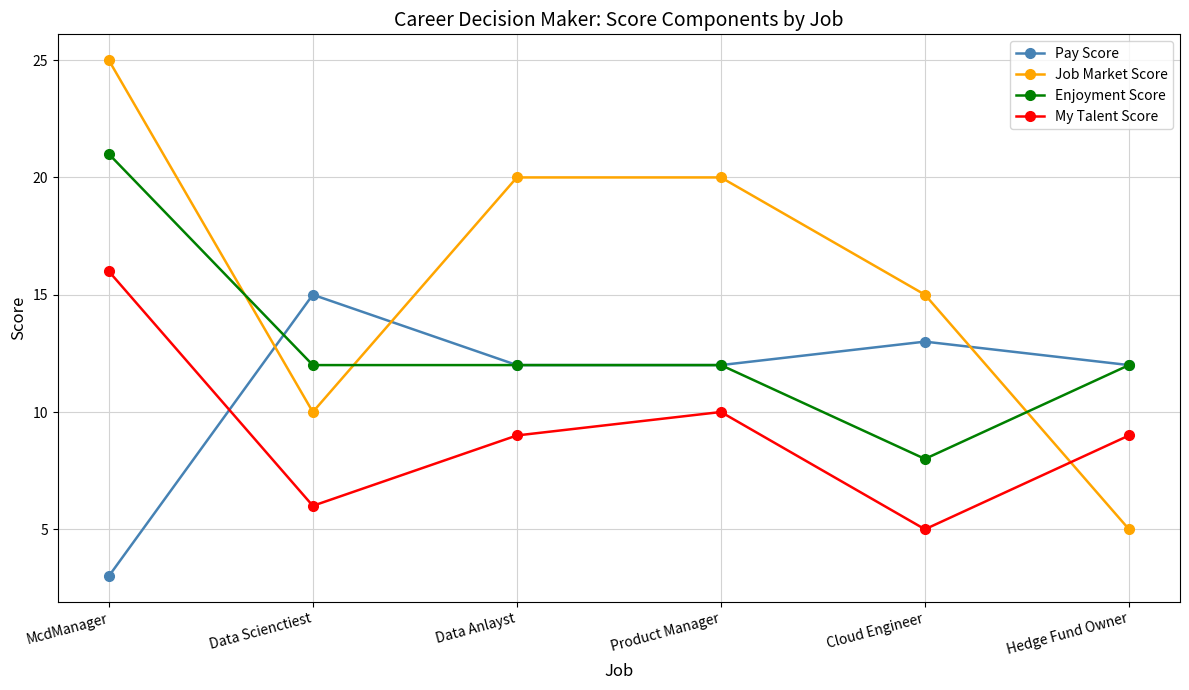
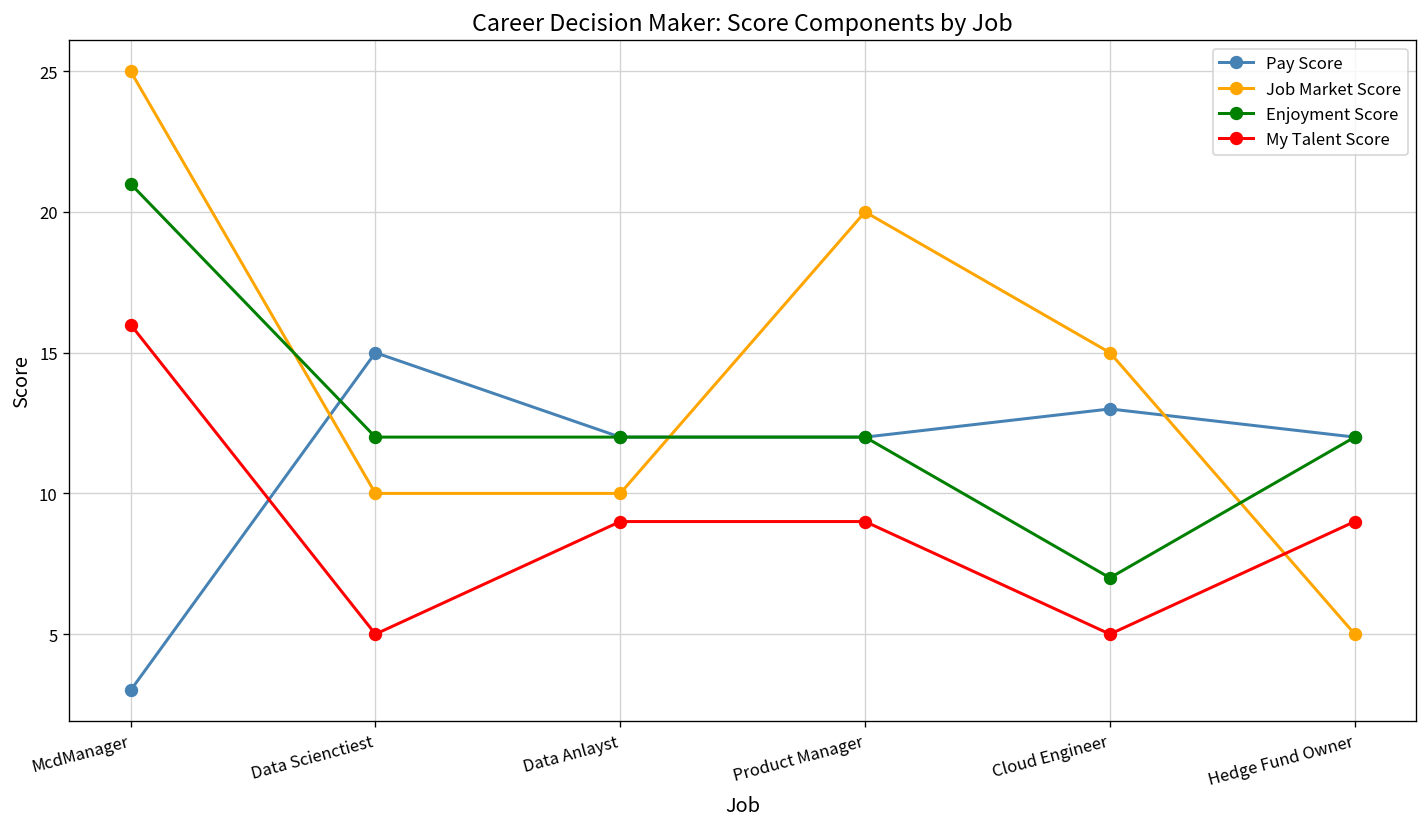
My Talent Score, Data Scienctiest: 6 -> 5
Job Market Score, Data Anlayst: 20 -> 10
My Talent Score, Product Manager: 10 -> 9
Enjoyment Score, Cloud Engineer: 8 -> 7
